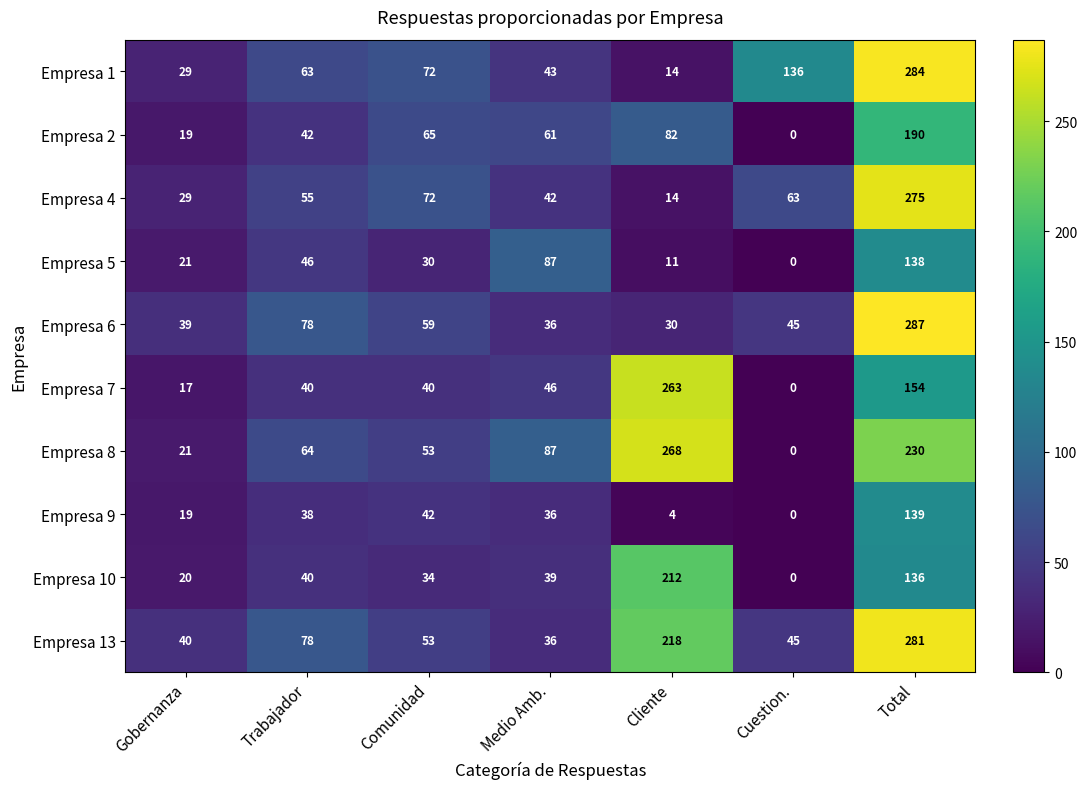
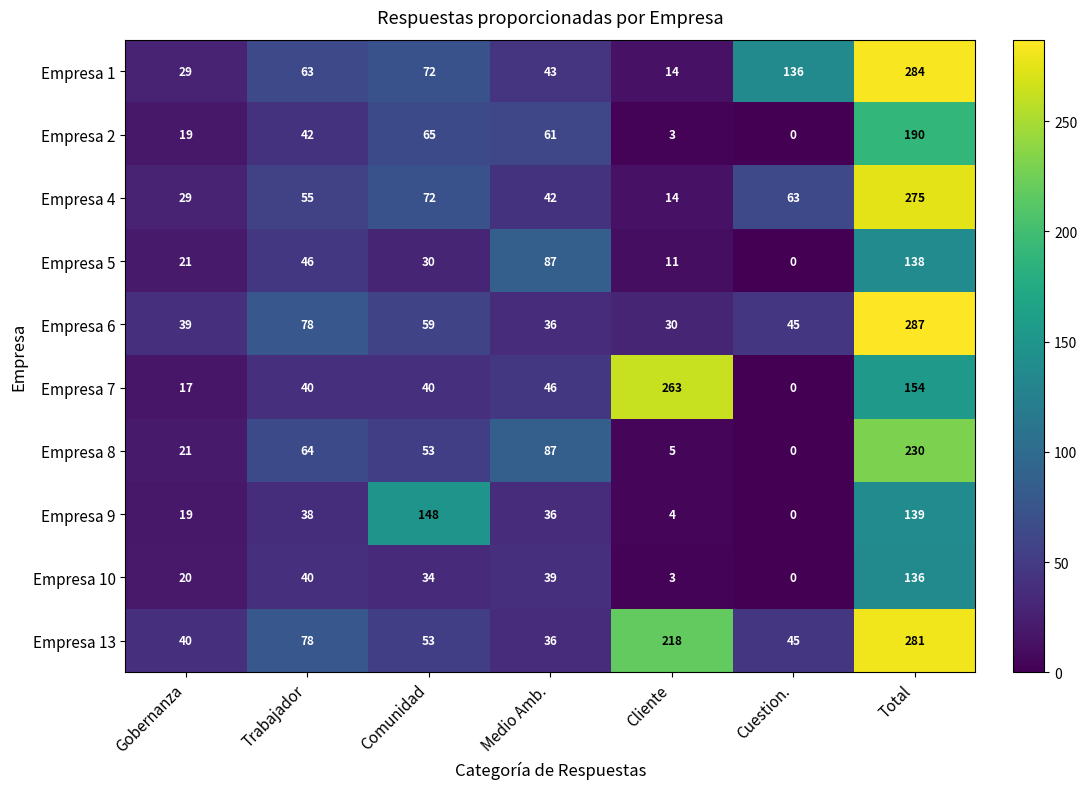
Empresa 2, Cliente: 82 -> 3
Empresa 8, Cliente: 268 -> 5
Empresa 9, Comunidad: 42 -> 148
Empresa 10, Cliente: 212 -> 3
